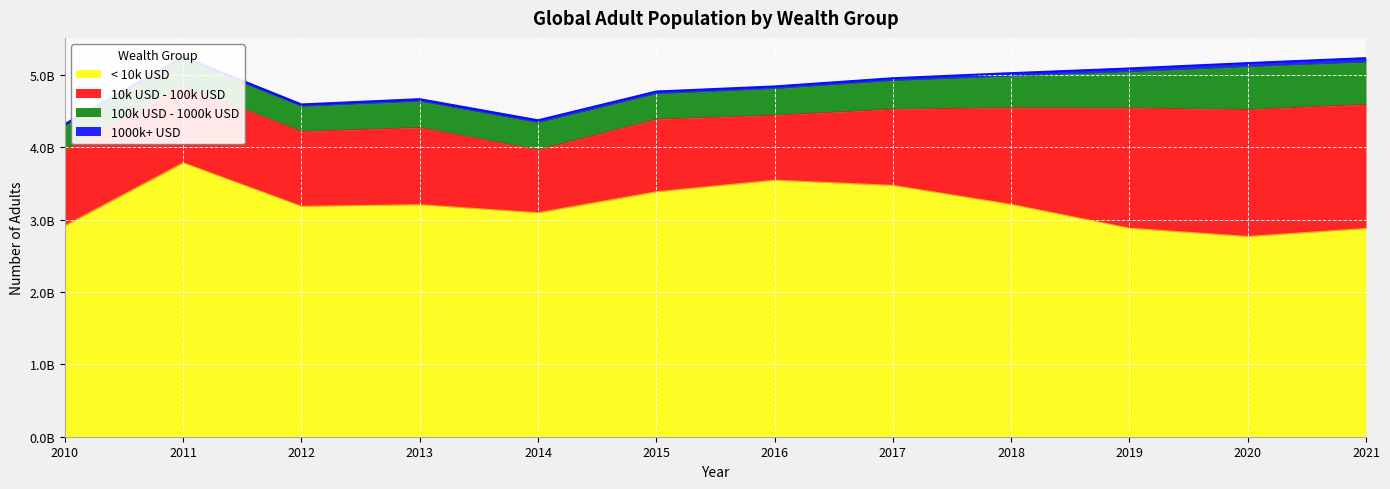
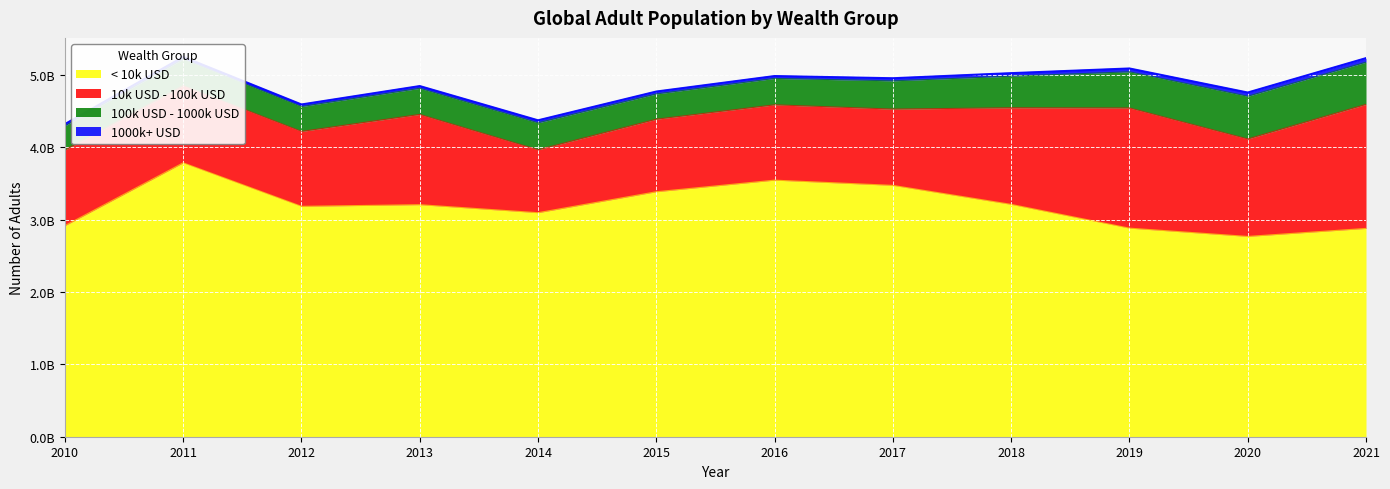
10k USD - 100k USD, 2013: 1100000000 -> 1200000000
10k USD - 100k USD, 2016: 900000000 -> 1000000000
10k USD - 100k USD, 2020: 1800000000 -> 1300000000
